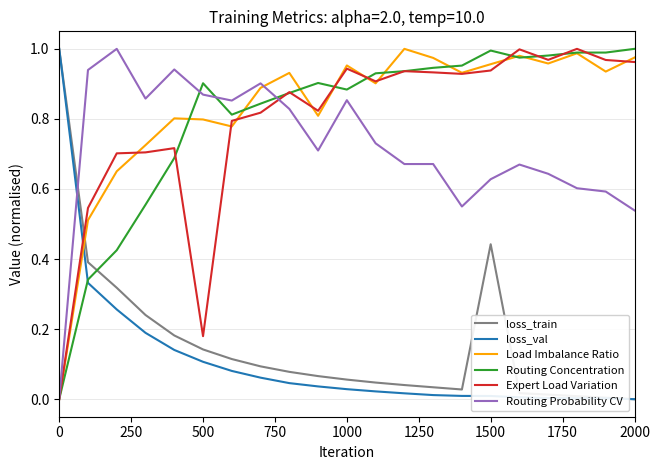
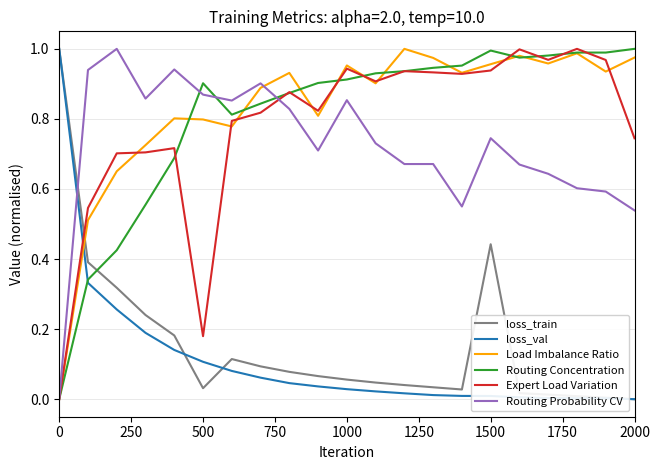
loss_train, 500: 0.14 -> 0.03
Routing Concentration, 1000: 0.88 -> 0.91
Routing Probability CV, 1500: 0.63 -> 0.74
Expert Load Variation, 2000: 0.96 -> 0.74
